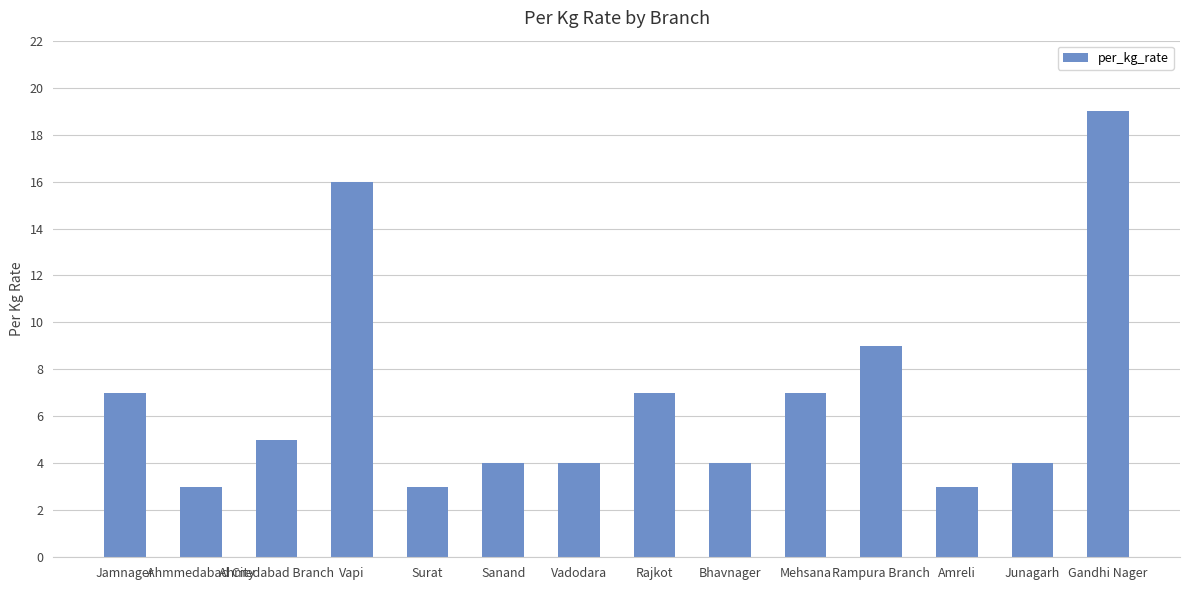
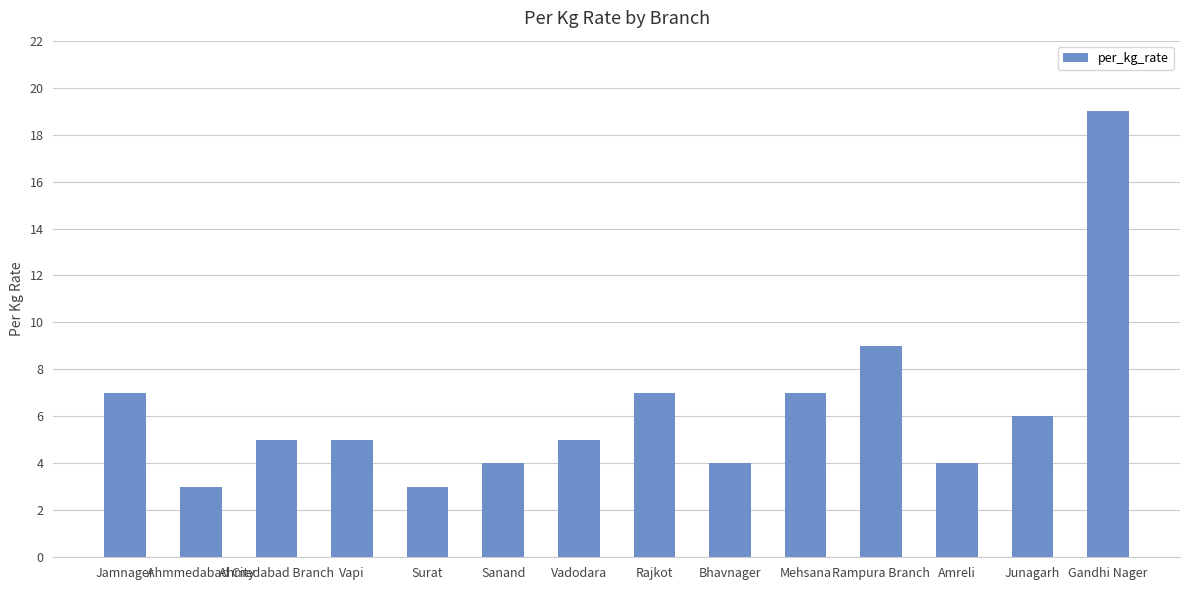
Vapi: 16 -> 5
Vadodara: 4 -> 5
Amreli: 3 -> 4
Junagarh: 4 -> 6
